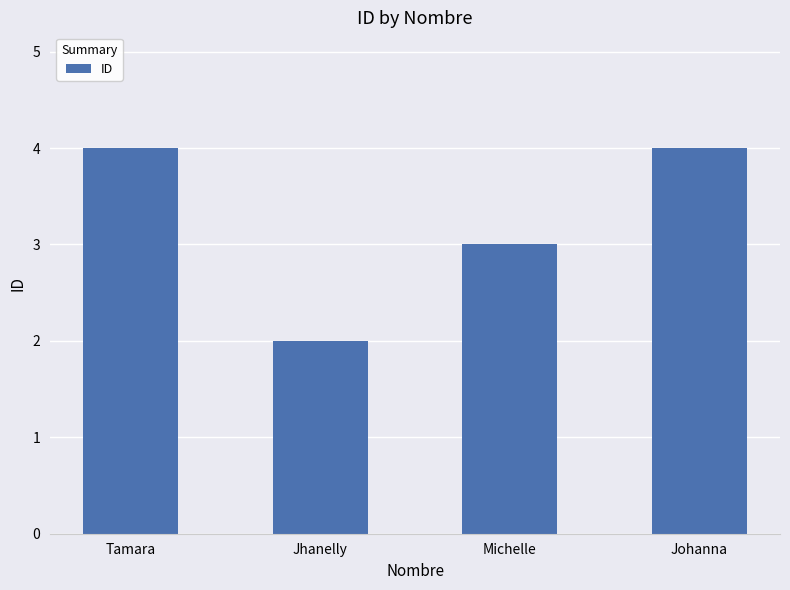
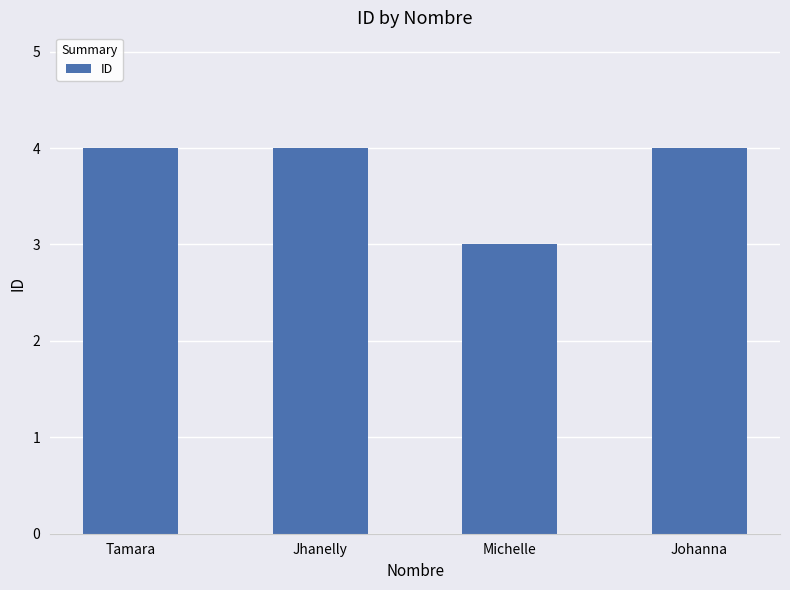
Jhanelly: 2 -> 4
